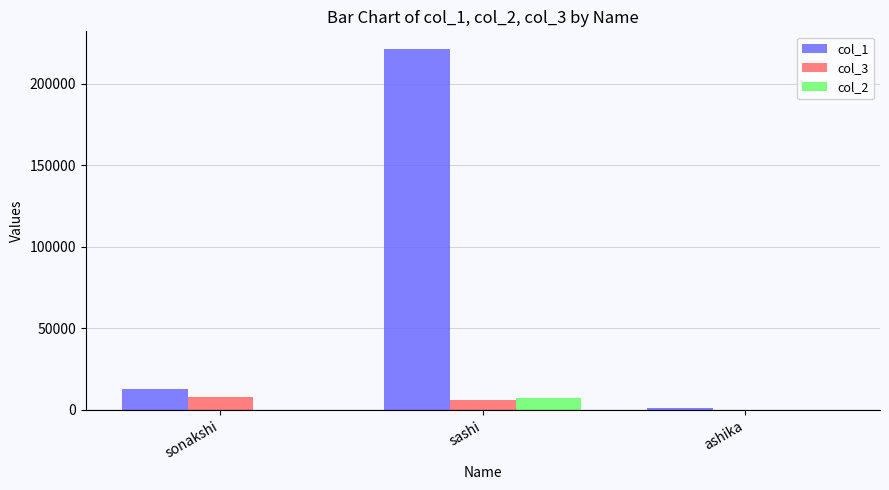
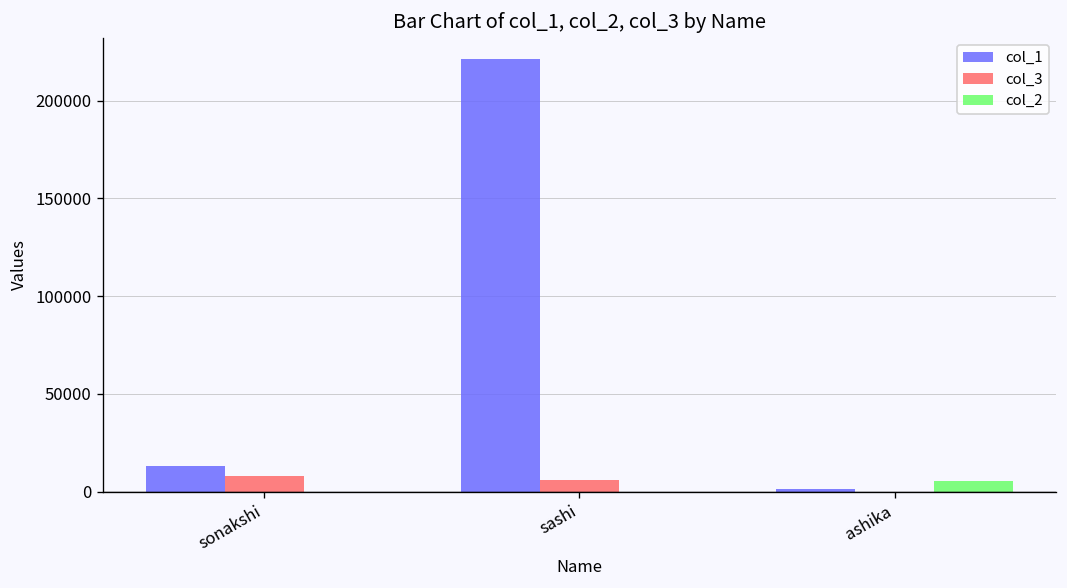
col_2, sashi: 7000 -> 0
col_2, ashika: 0 -> 6000
